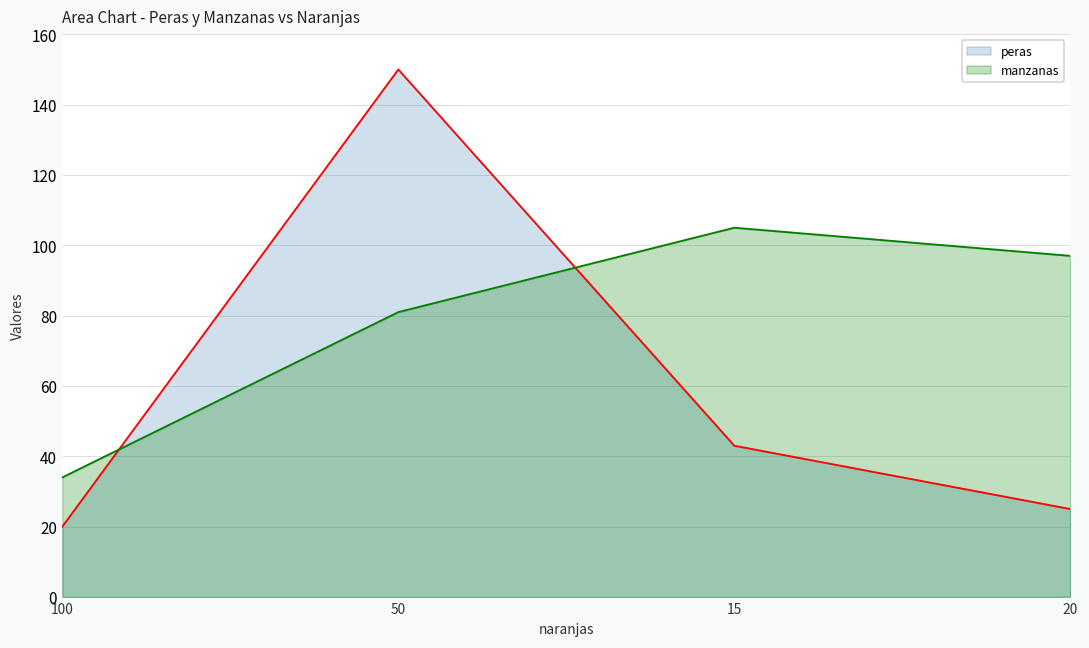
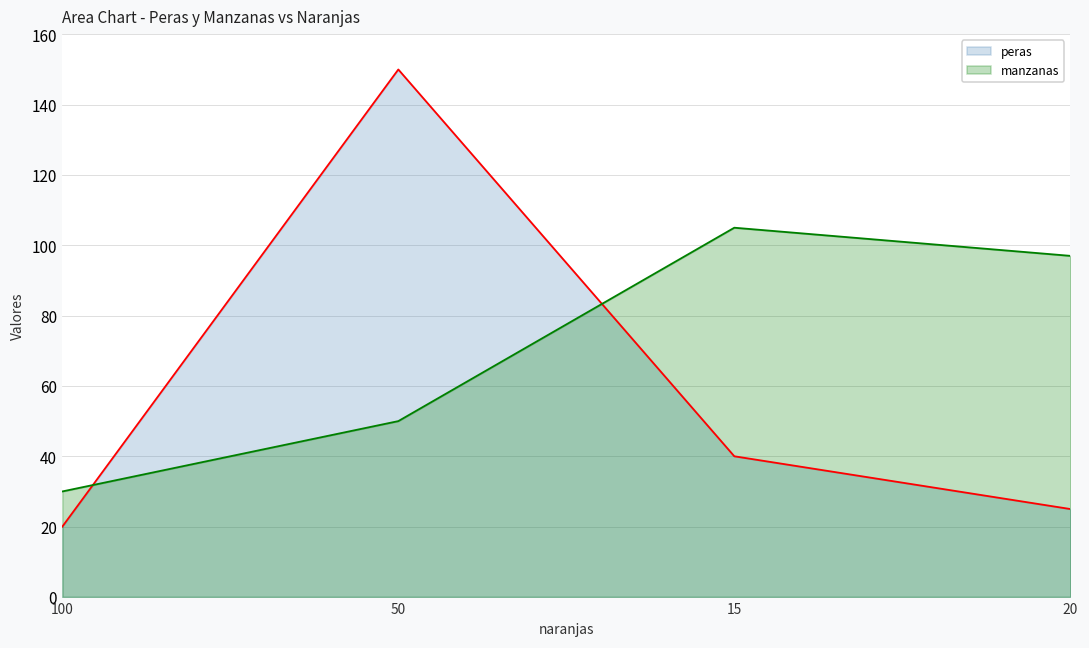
manzanas, 100: 34 -> 30
manzanas, 50: 81 -> 50
peras, 15: 43 -> 40
